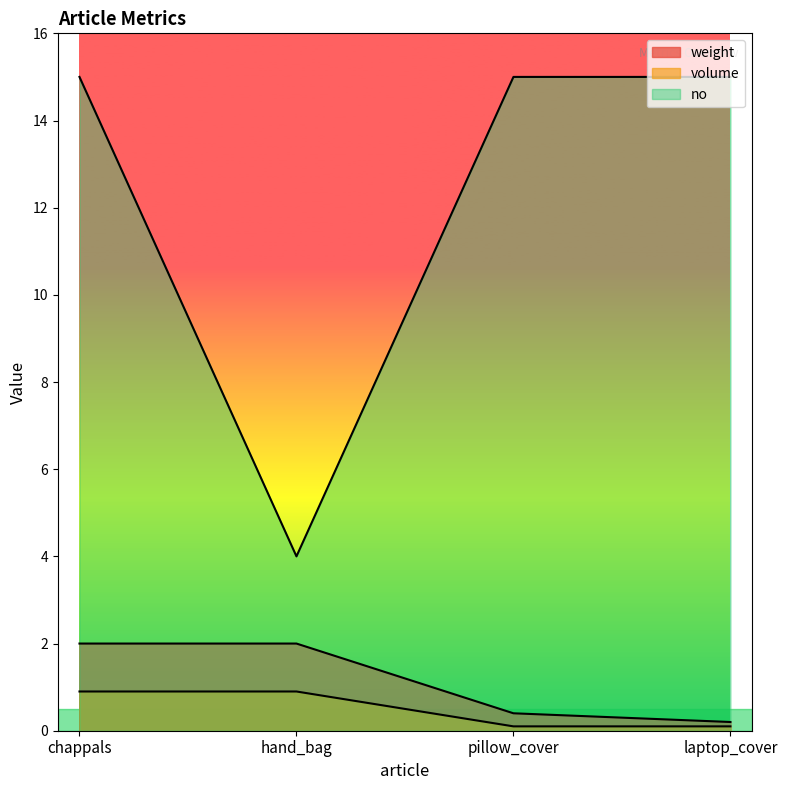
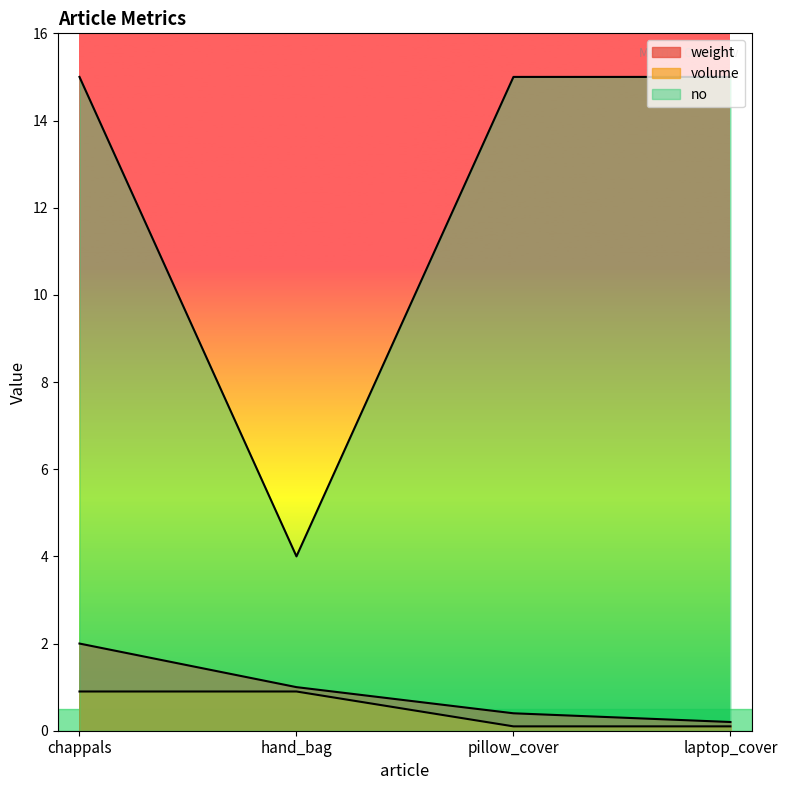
weight, hand_bag: 2 -> 1
